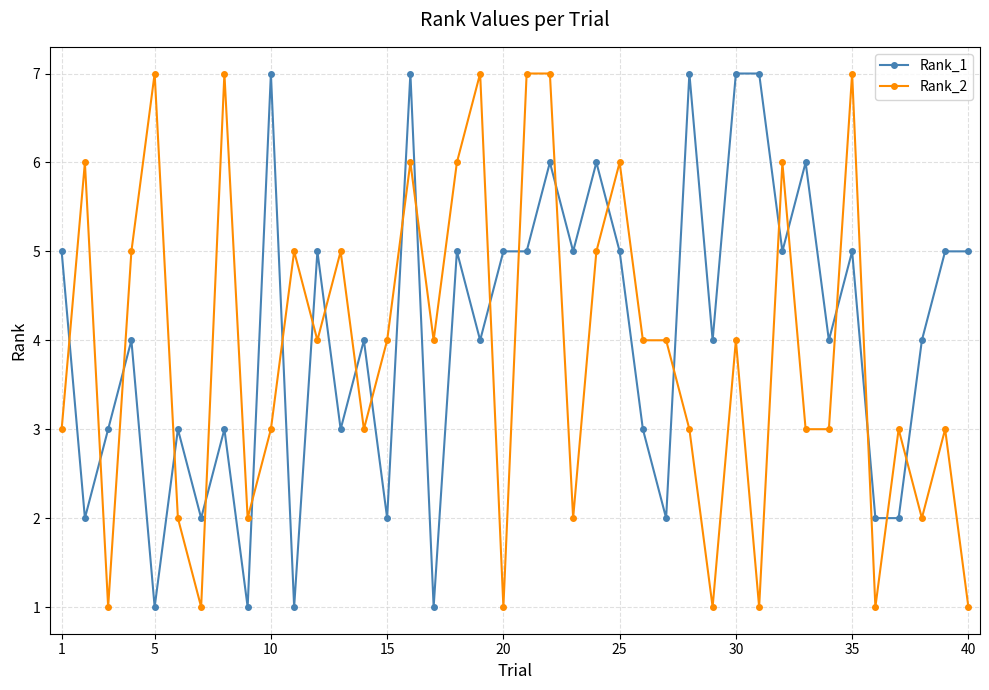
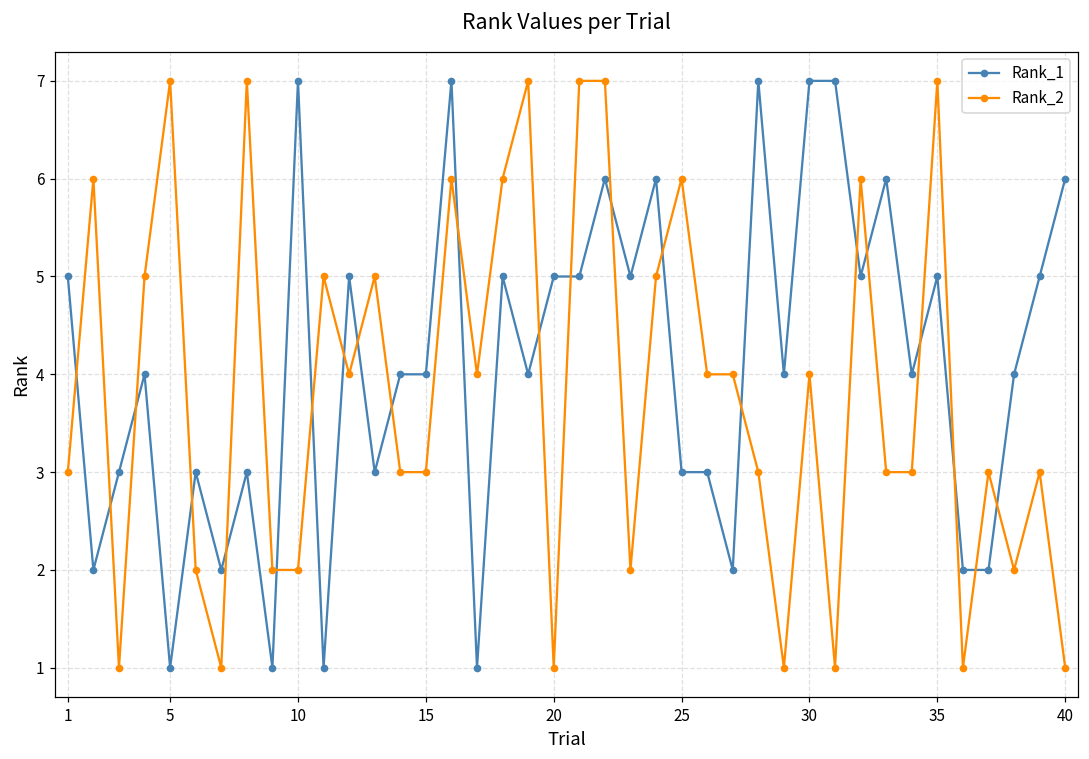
Rank_2, 10: 3 -> 2
Rank_1, 15: 2 -> 4
Rank_2, 15: 4 -> 3
Rank_1, 25: 5 -> 3
Rank_1, 40: 5 -> 6
